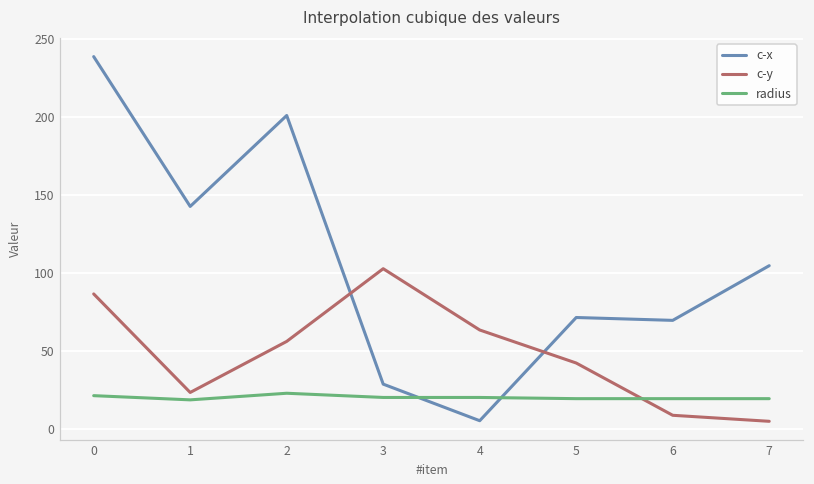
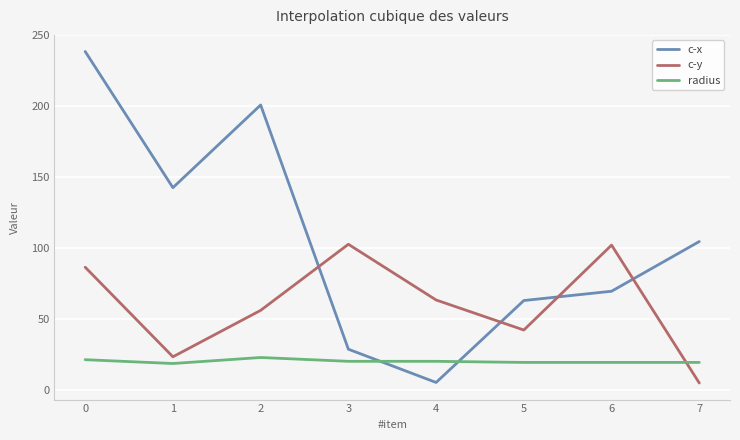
c-x, 5: 71 -> 63
c-y, 6: 9 -> 102
